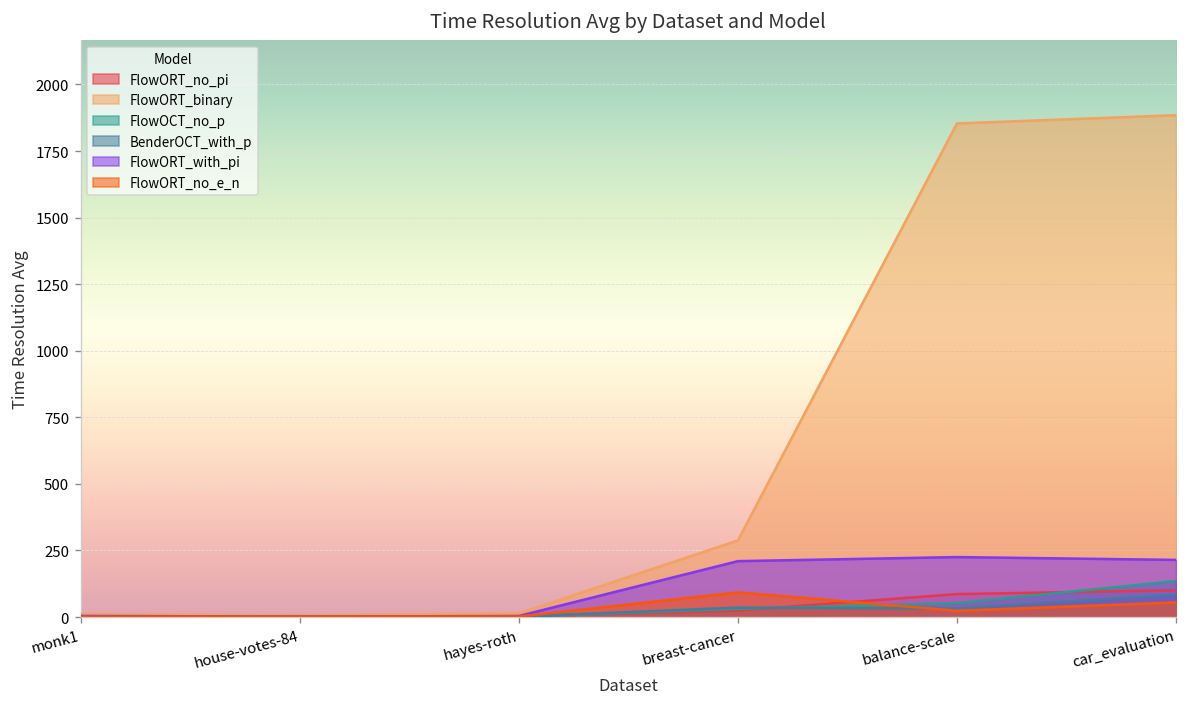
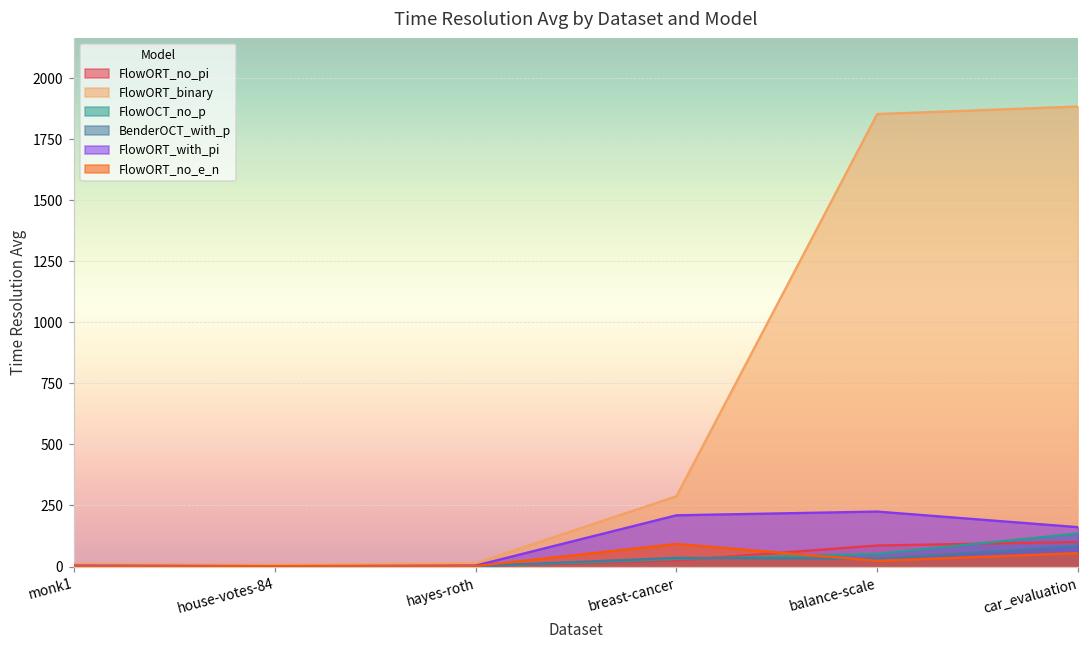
FlowORT_with_pi, car_evaluation: 210 -> 160
